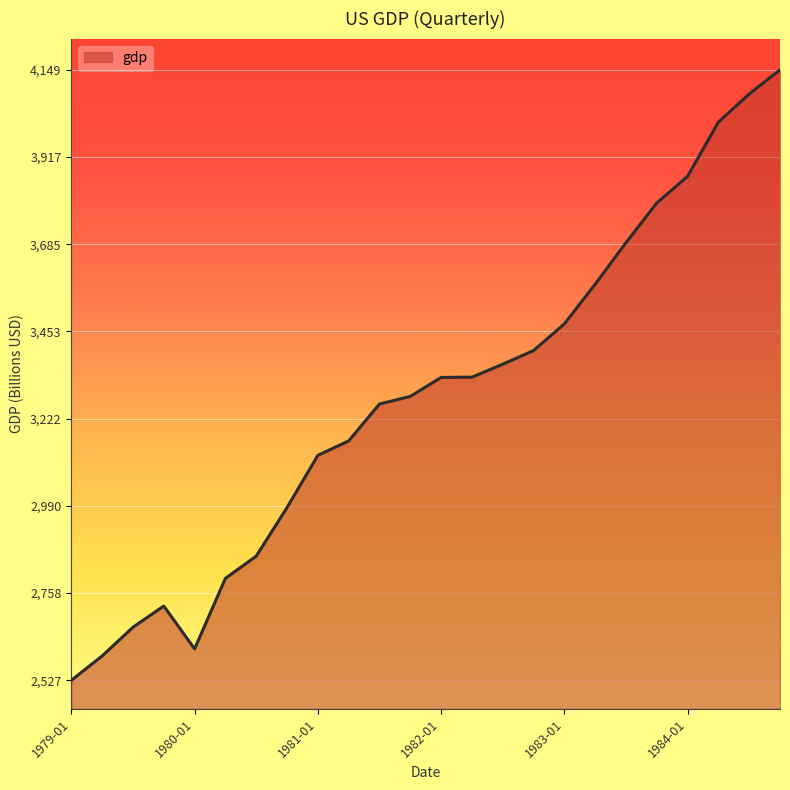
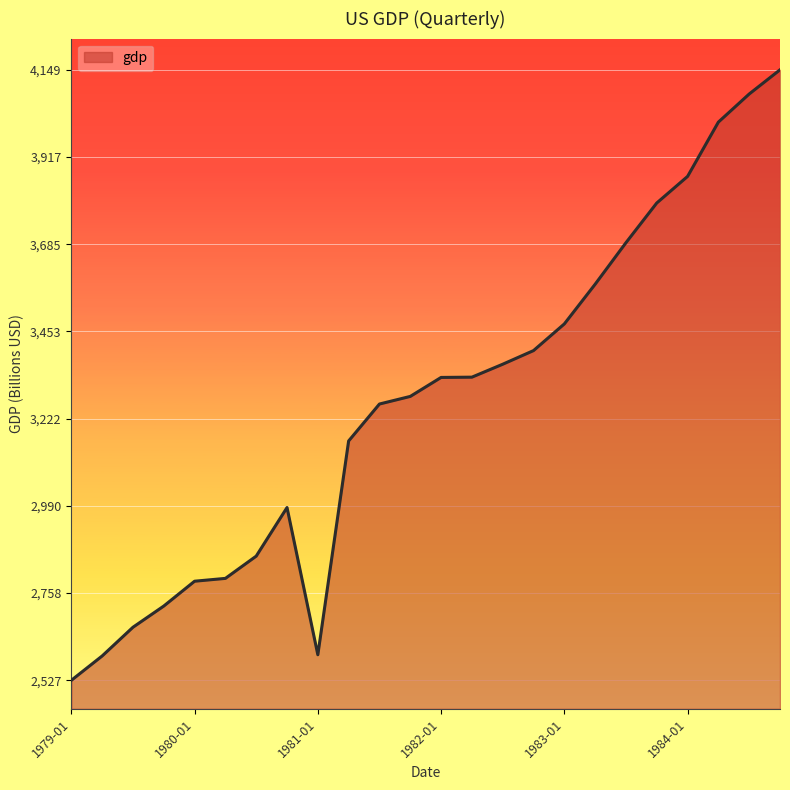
1980-01: 2,610 -> 2,790
1981-01: 3,120 -> 2,590
